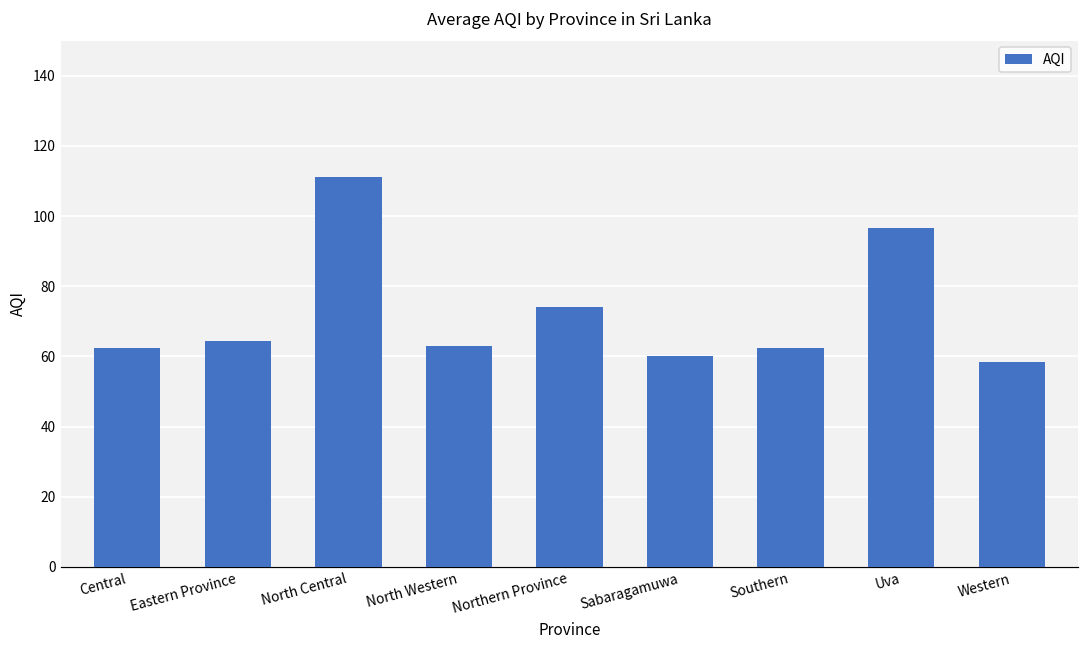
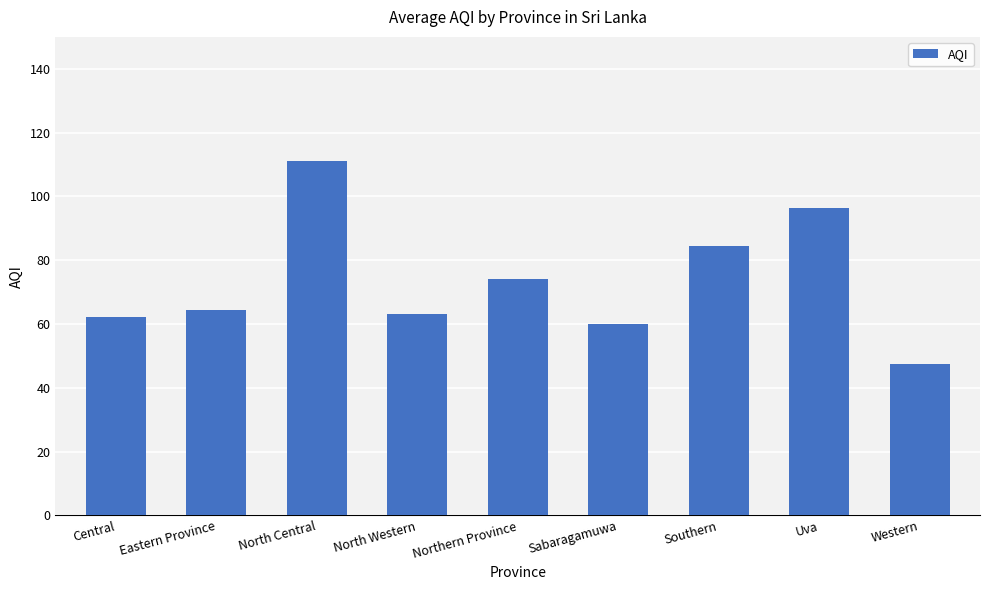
Southern: 63 -> 84
Western: 58 -> 47
